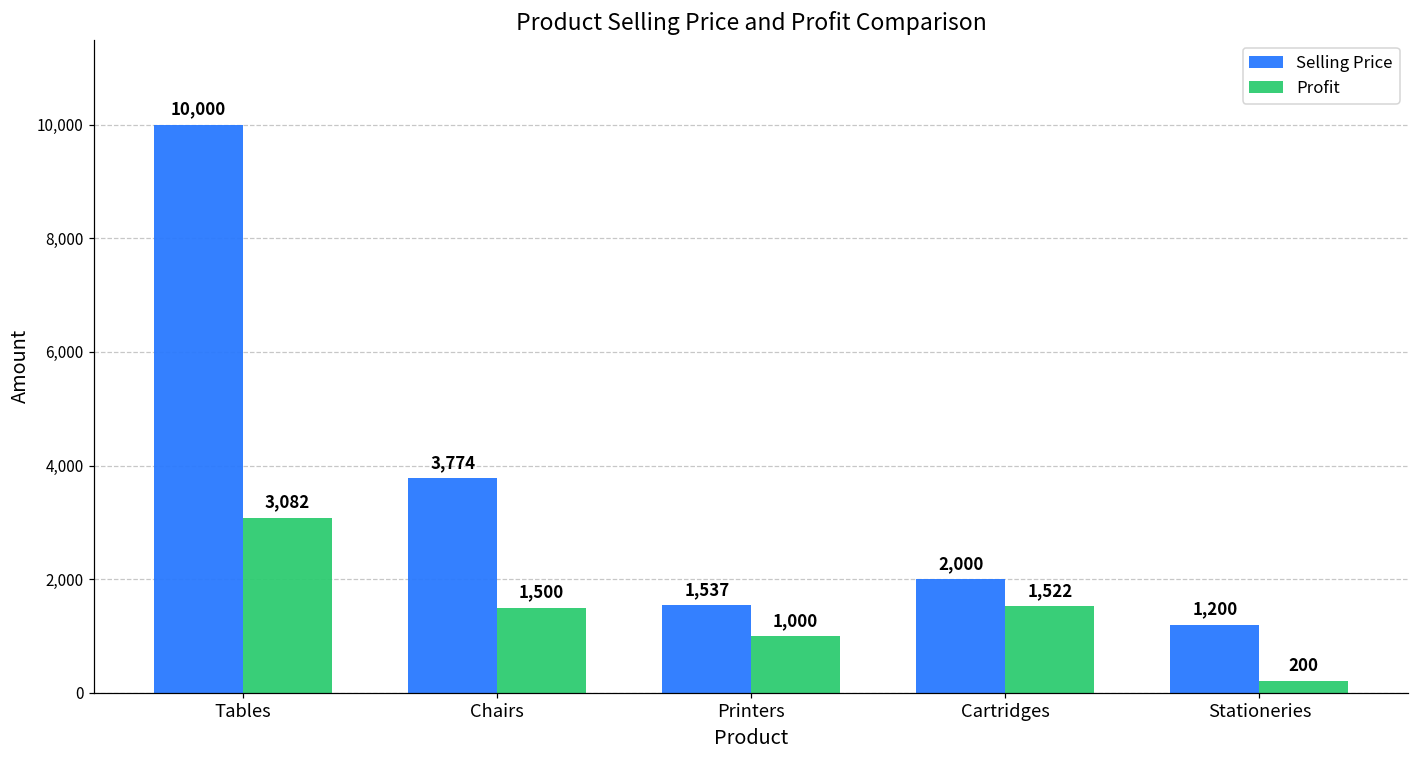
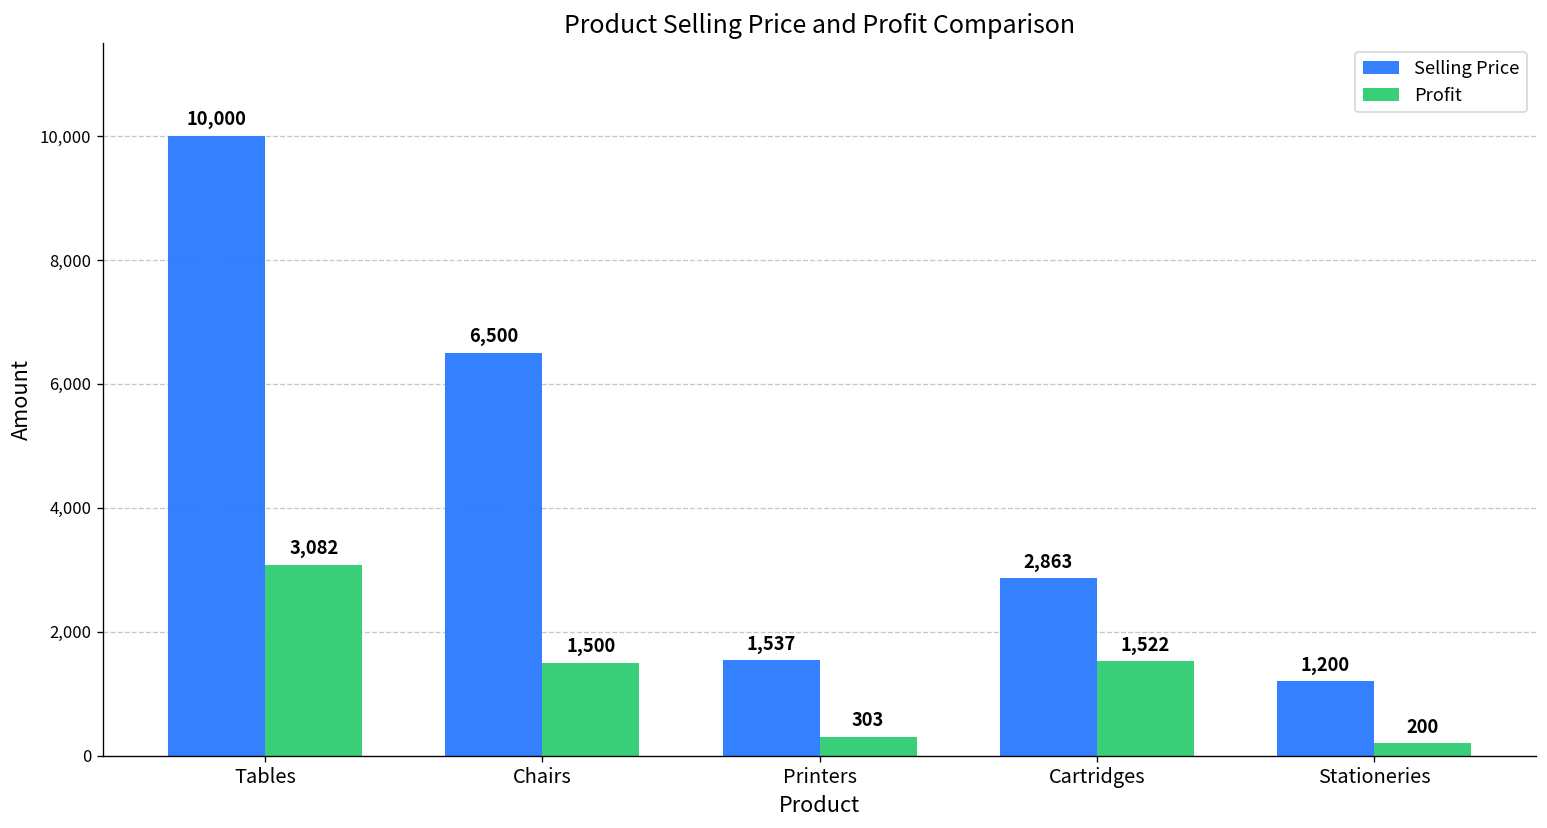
Selling Price, Chairs: 3,774 -> 6,500
Profit, Printers: 1,000 -> 303
Selling Price, Cartridges: 2,000 -> 2,863
